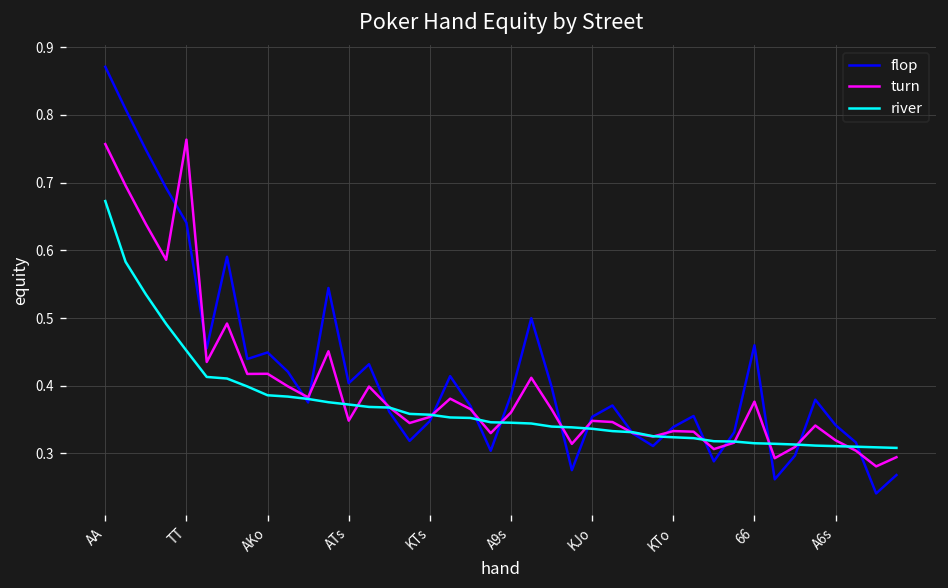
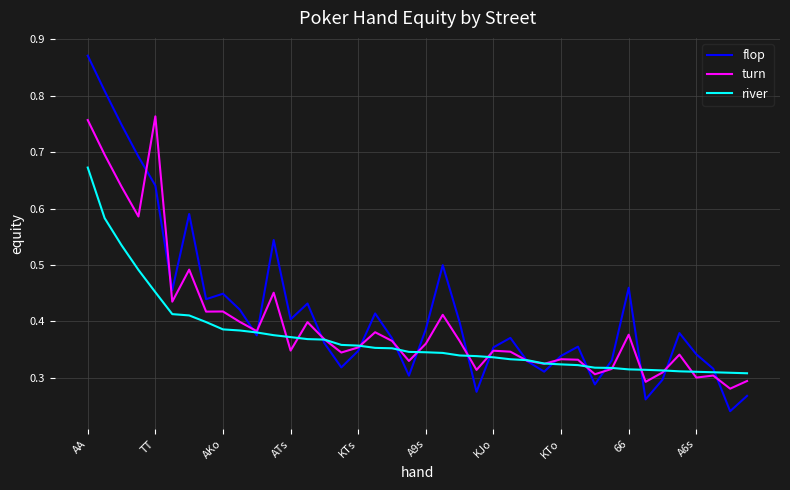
turn, A6s: 0.32 -> 0.30
